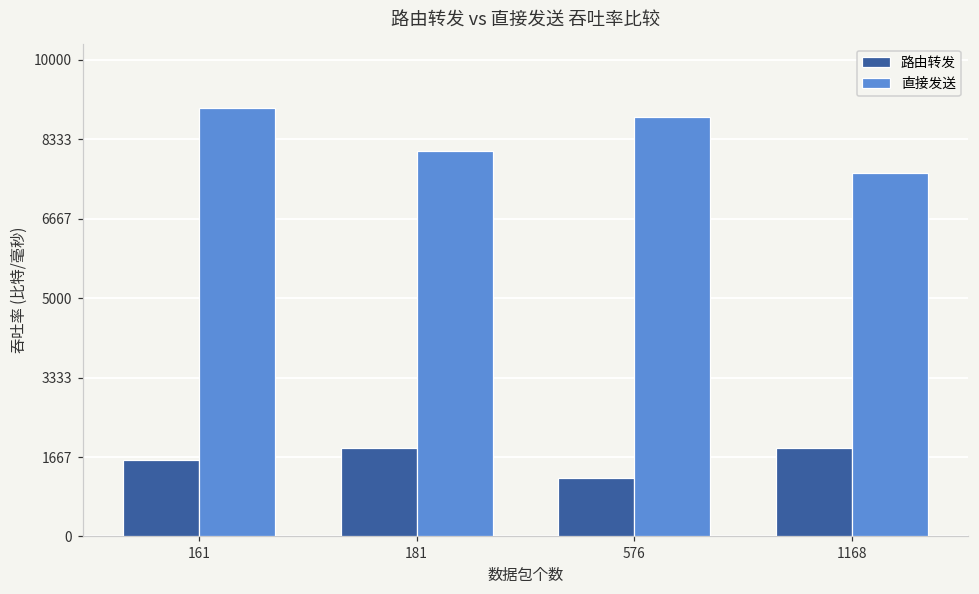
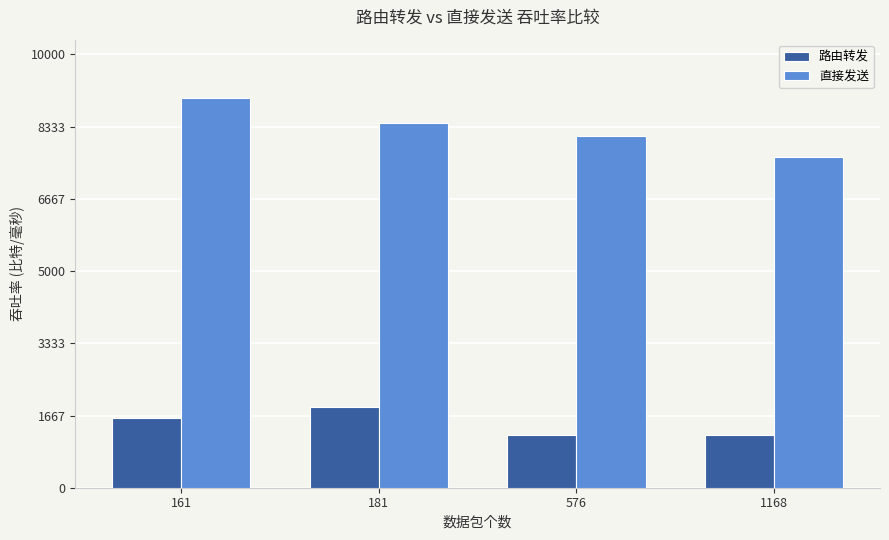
直接发送, 181: 8100 -> 8400
直接发送, 576: 8800 -> 8100
路由转发, 1168: 1900 -> 1200
